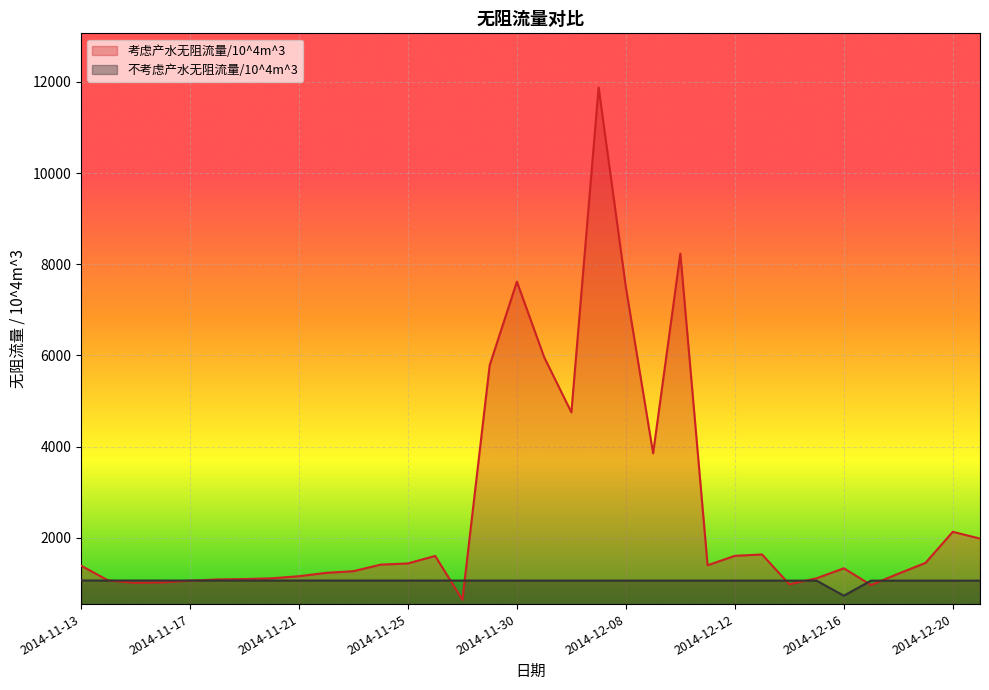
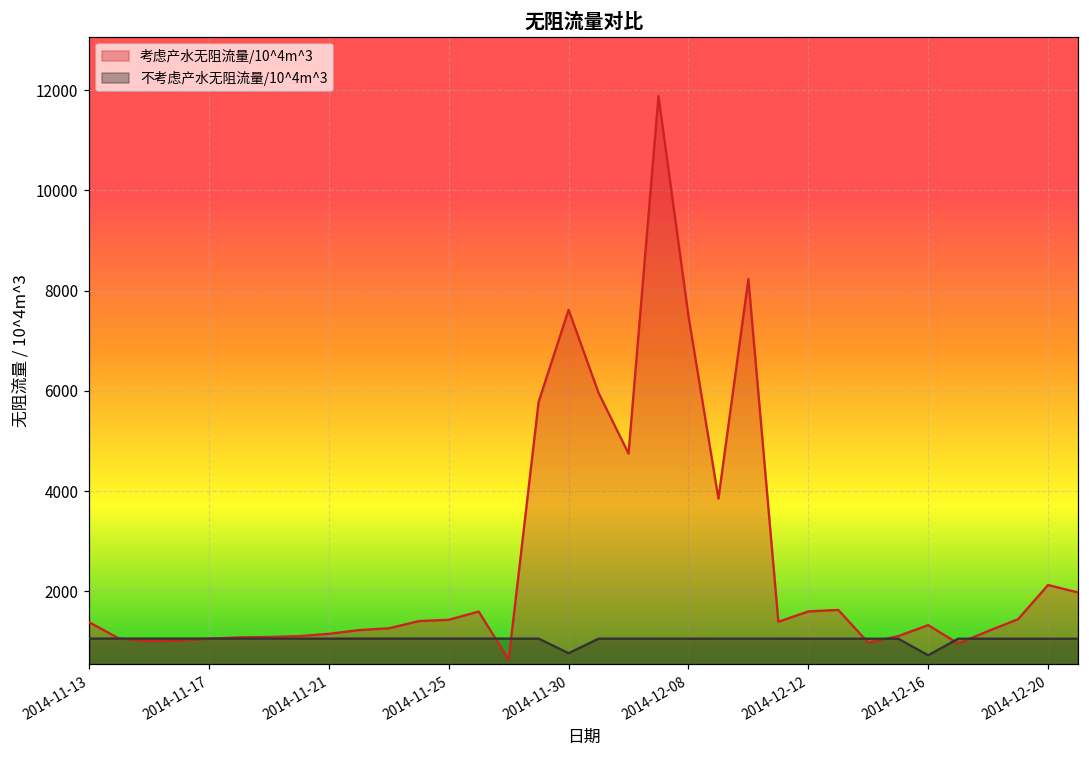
不考虑产水无阻流量/10^4m^3, 2014-11-30: 1100 -> 800
